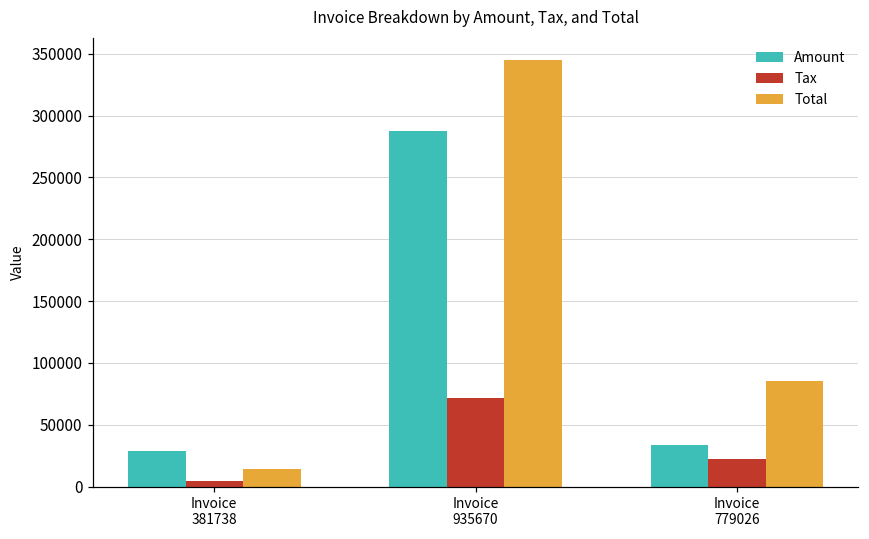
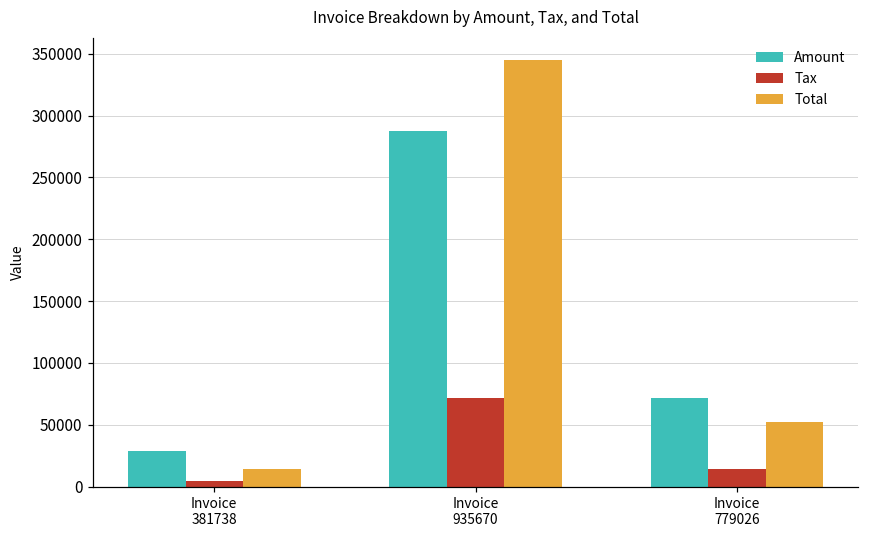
Amount, Invoice 779026: 34000 -> 71000
Tax, Invoice 779026: 22000 -> 14000
Total, Invoice 779026: 86000 -> 52000
